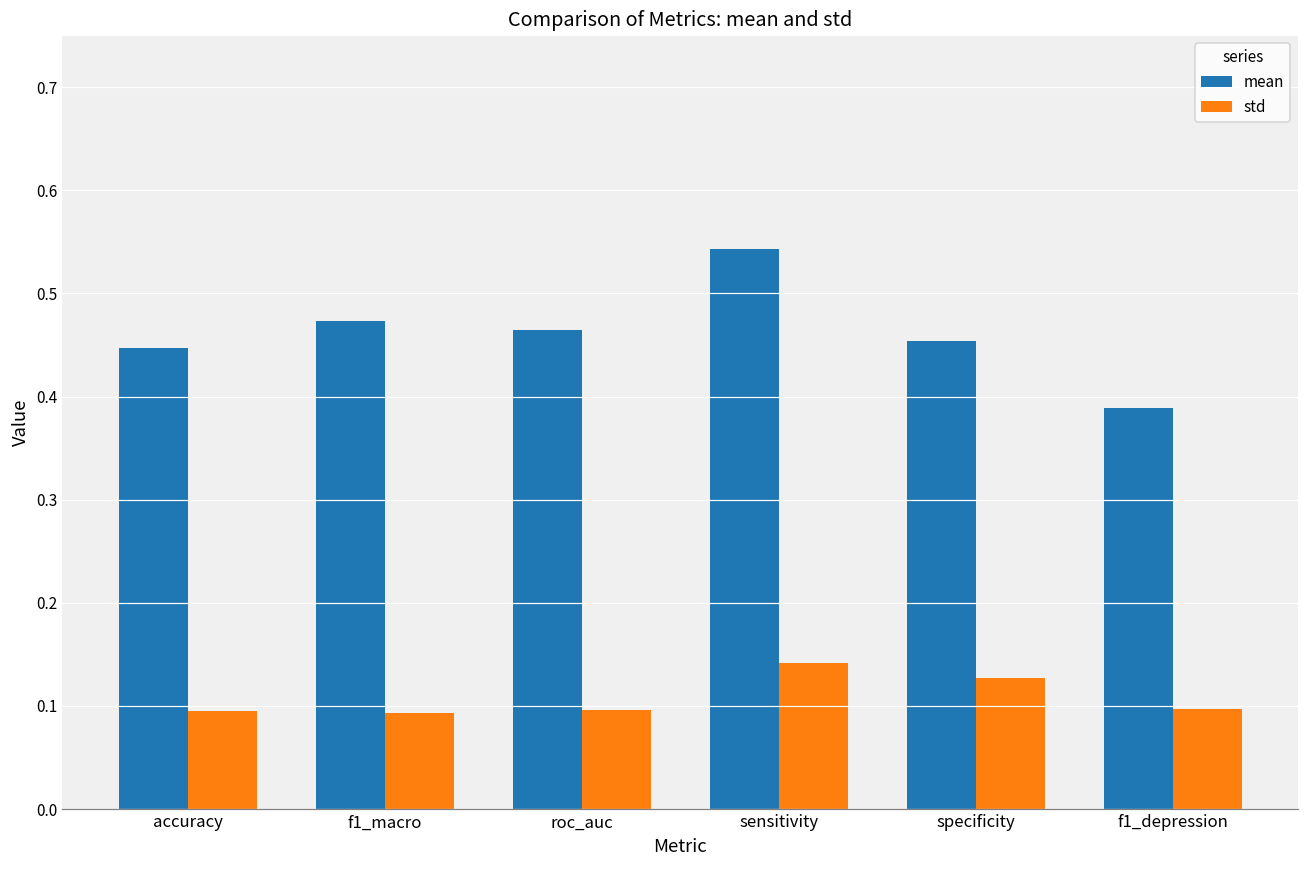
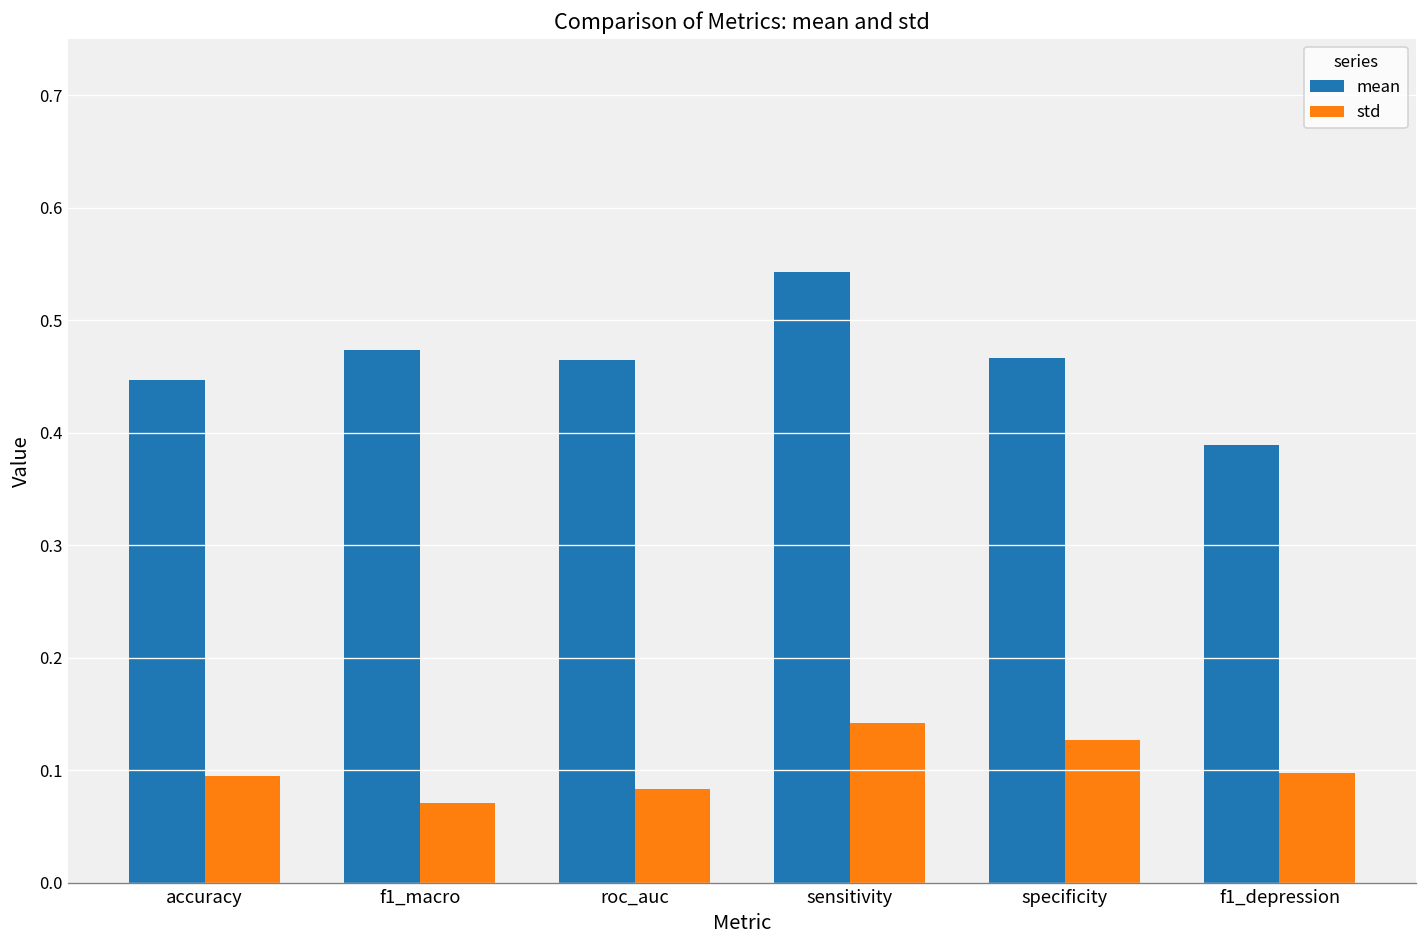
std, f1_macro: 0.09 -> 0.07
std, roc_auc: 0.10 -> 0.08
mean, specificity: 0.45 -> 0.47
